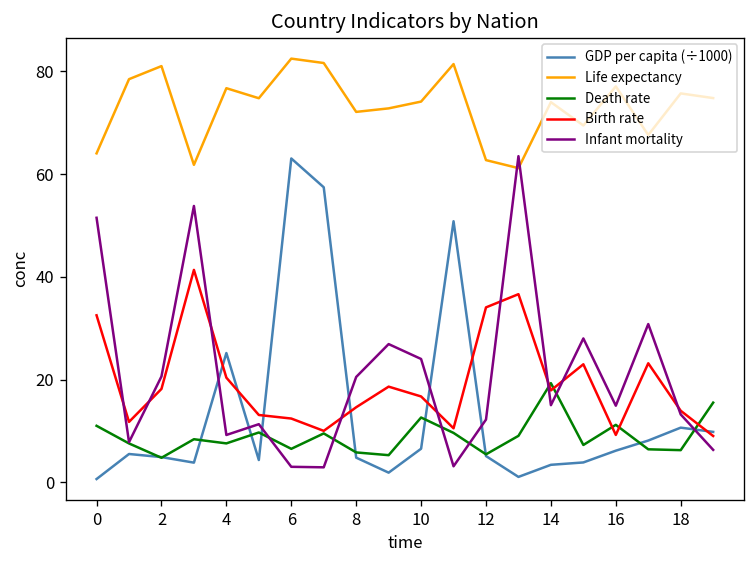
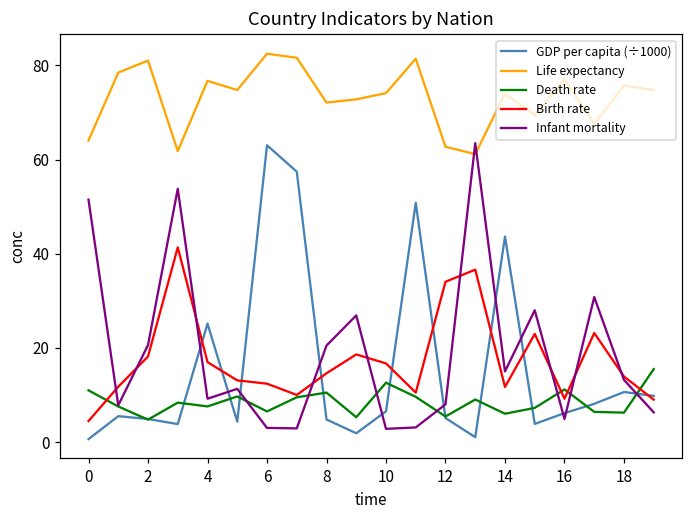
Birth rate, 0: 33 -> 4
Birth rate, 4: 20 -> 17
Death rate, 8: 6 -> 11
Infant mortality, 10: 24 -> 3
Infant mortality, 12: 12 -> 8
GDP per capita (÷1000), 14: 3 -> 44
Death rate, 14: 19 -> 6
Birth rate, 14: 18 -> 12
Infant mortality, 16: 15 -> 5
